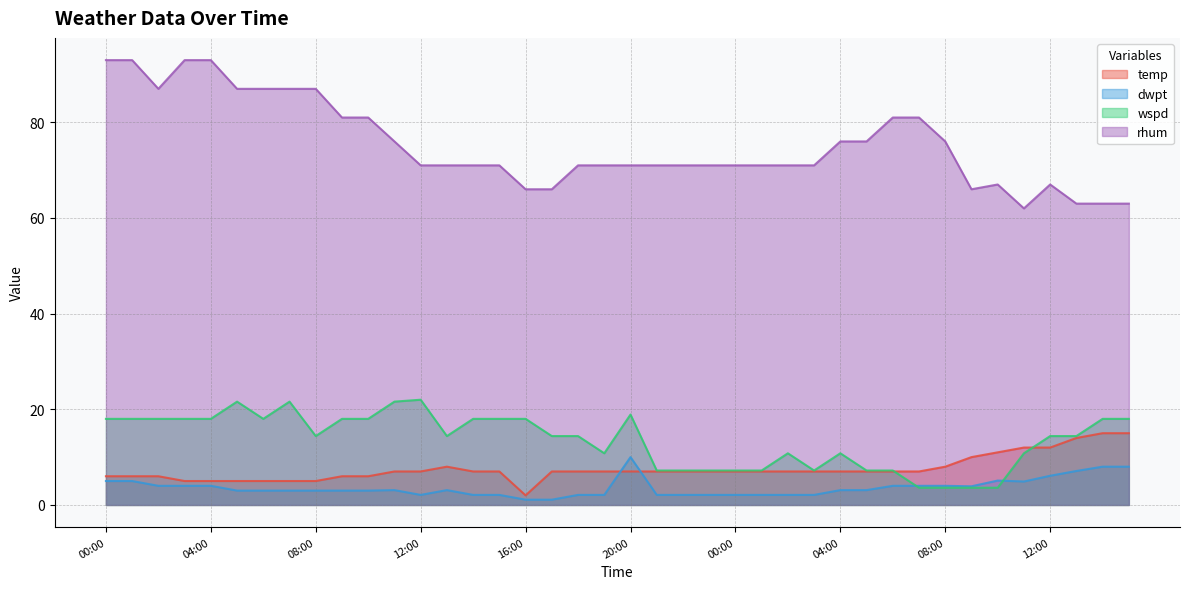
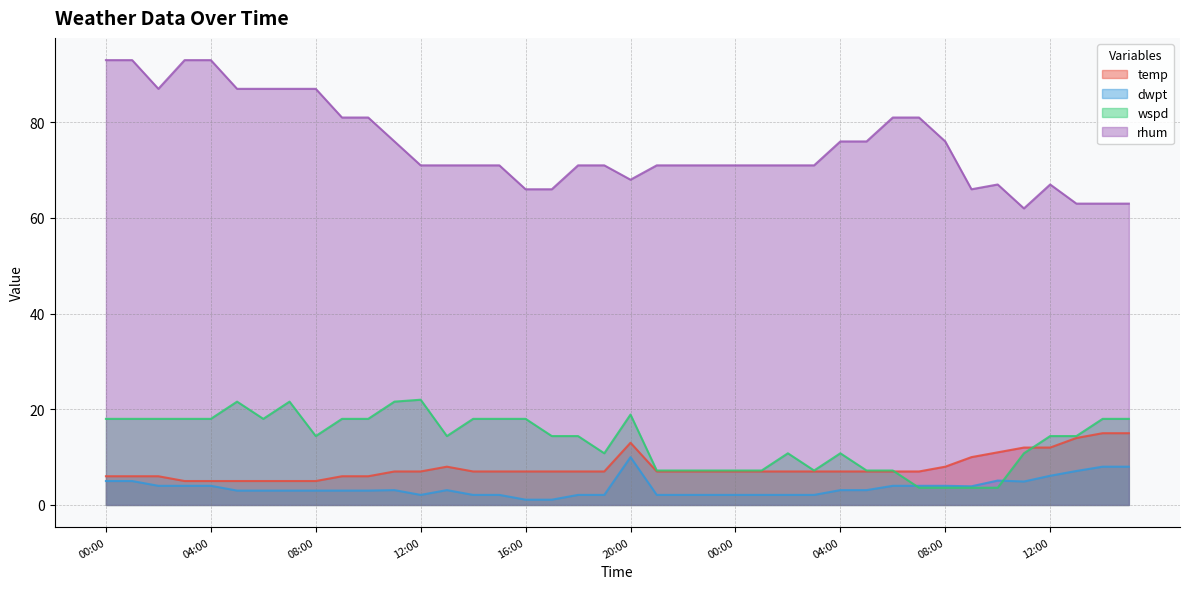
temp, 16:00: 2 -> 7
temp, 20:00: 7 -> 13
rhum, 20:00: 71 -> 68
